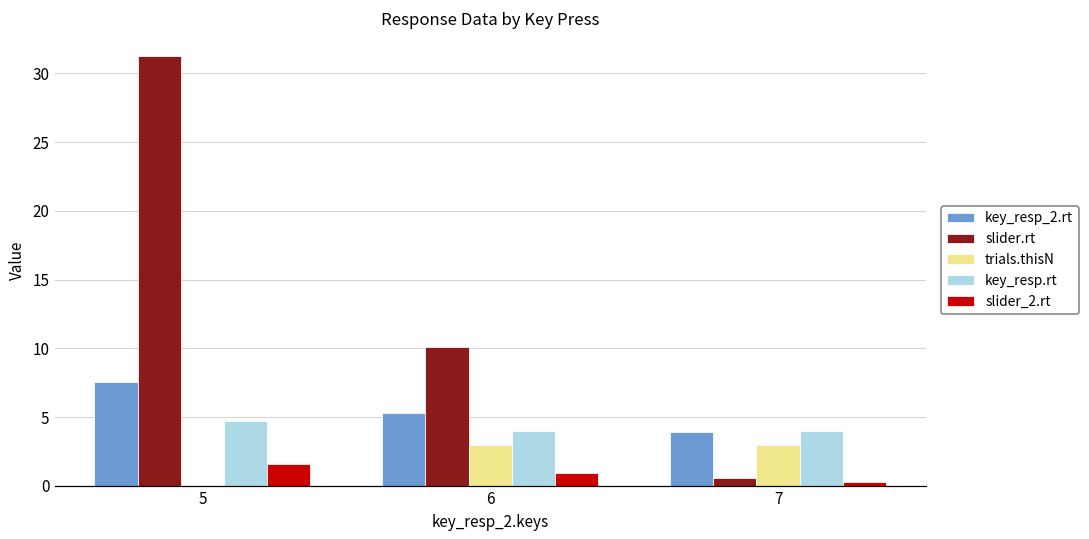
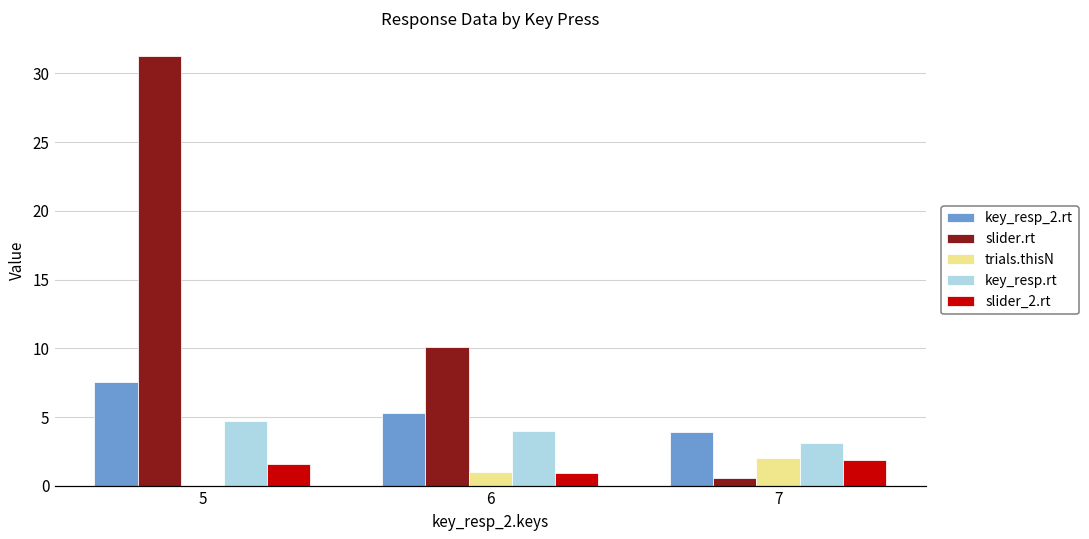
trials.thisN, 6: 3 -> 1
trials.thisN, 7: 3 -> 2
key_resp.rt, 7: 4.0 -> 3.1
slider_2.rt, 7: 0.3 -> 1.9
